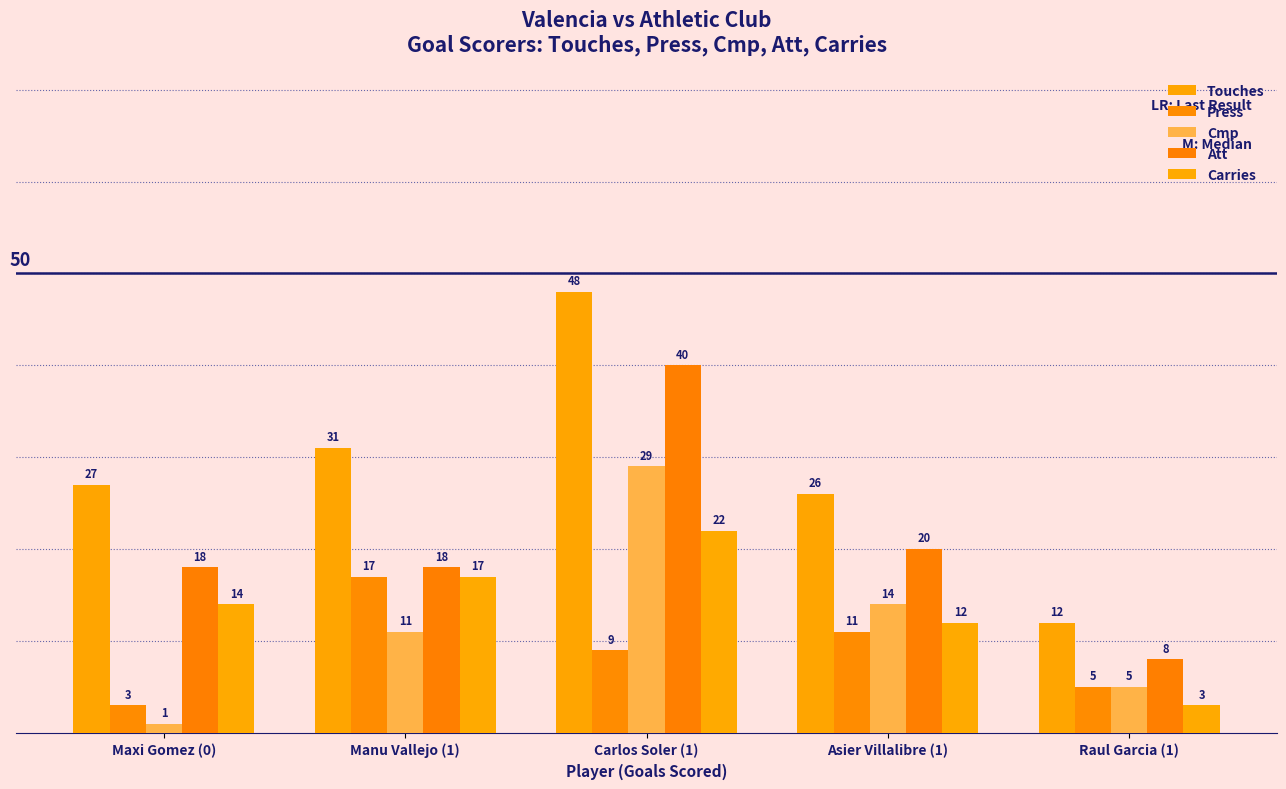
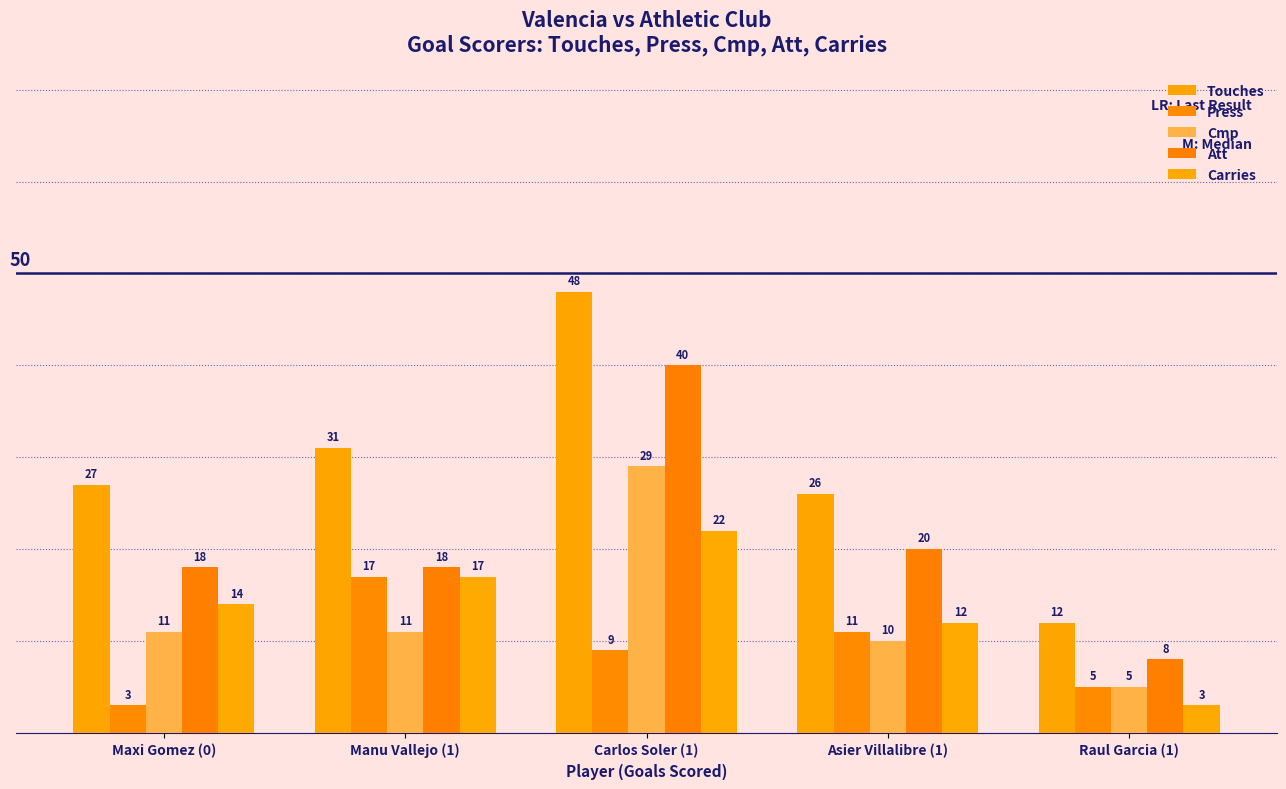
Cmp, Maxi Gomez (0): 1 -> 11
Cmp, Asier Villalibre (1): 14 -> 10
